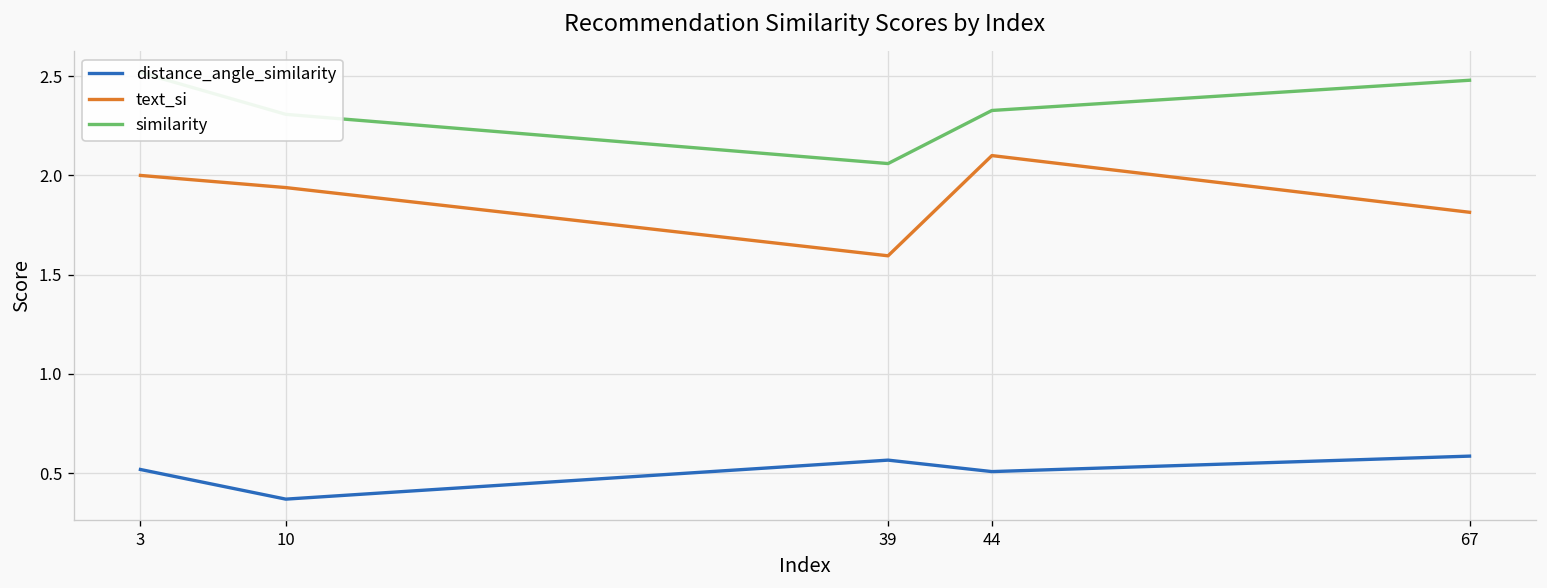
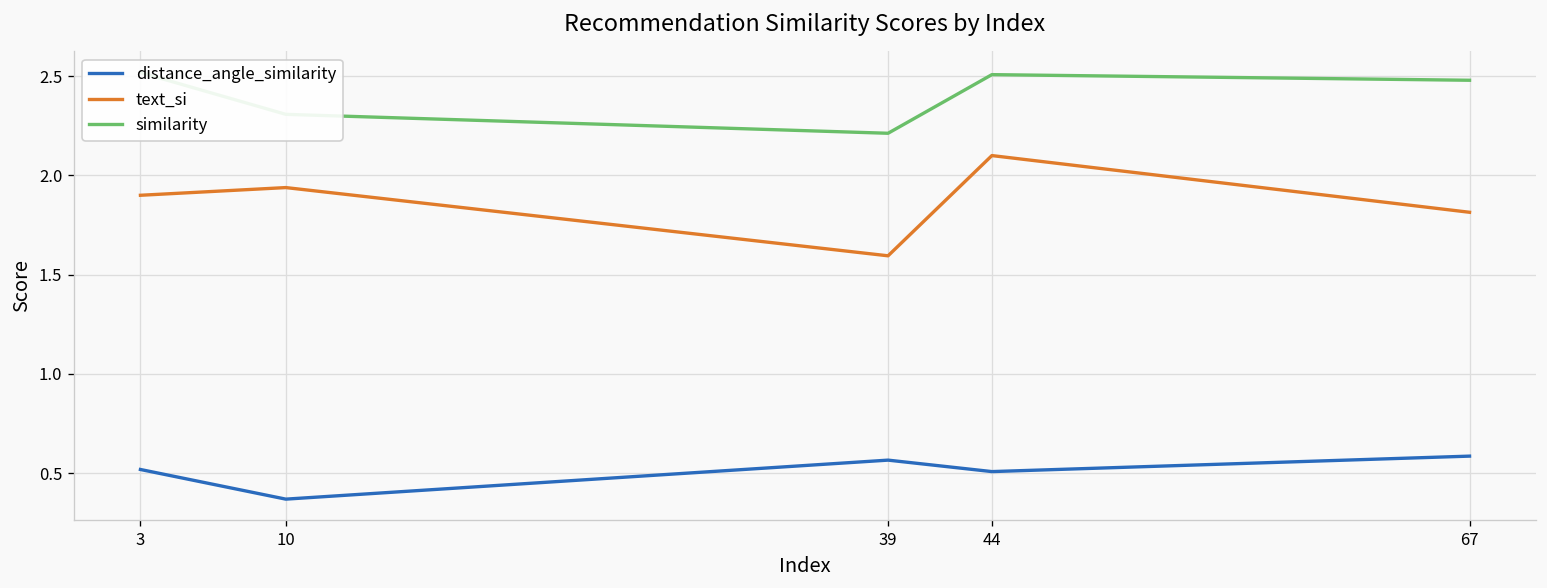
text_si, 3: 2.0 -> 1.9
similarity, 39: 2.06 -> 2.21
similarity, 44: 2.33 -> 2.51
